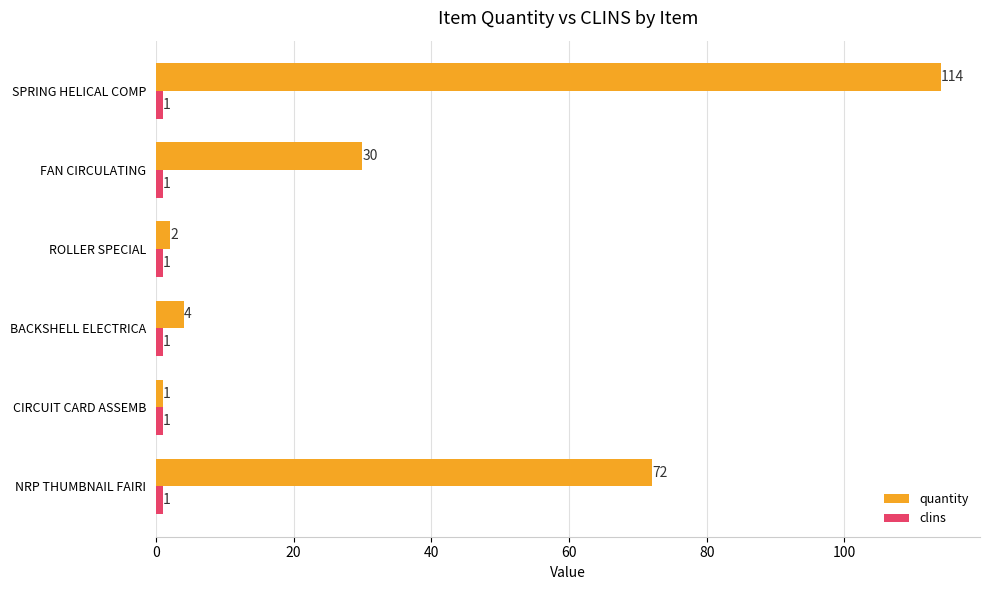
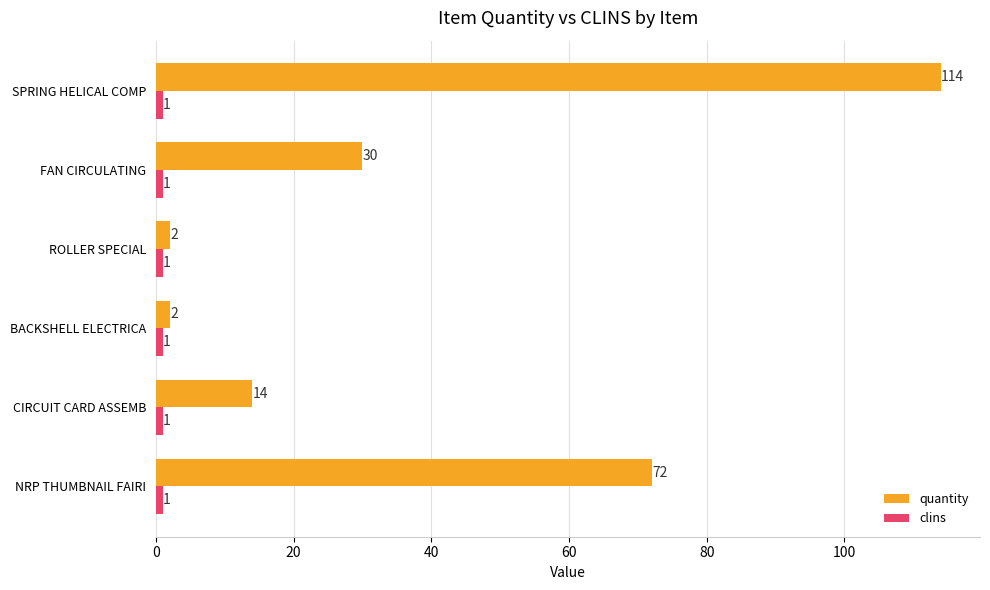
quantity, BACKSHELL ELECTRICA: 4 -> 2
quantity, CIRCUIT CARD ASSEMB: 1 -> 14
